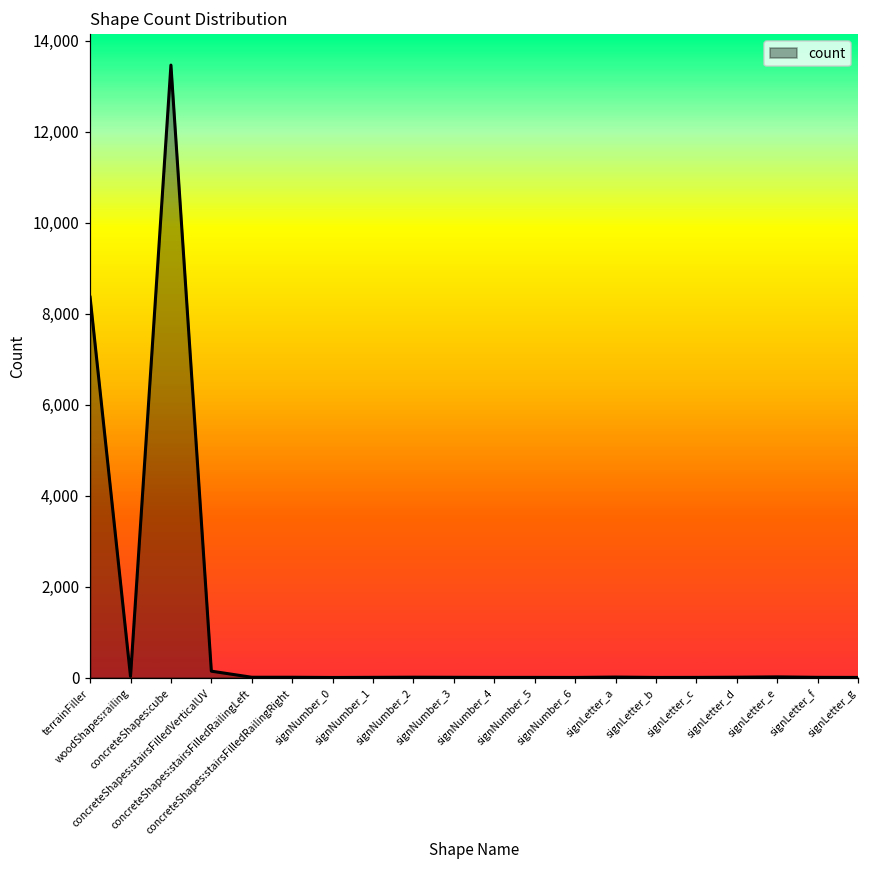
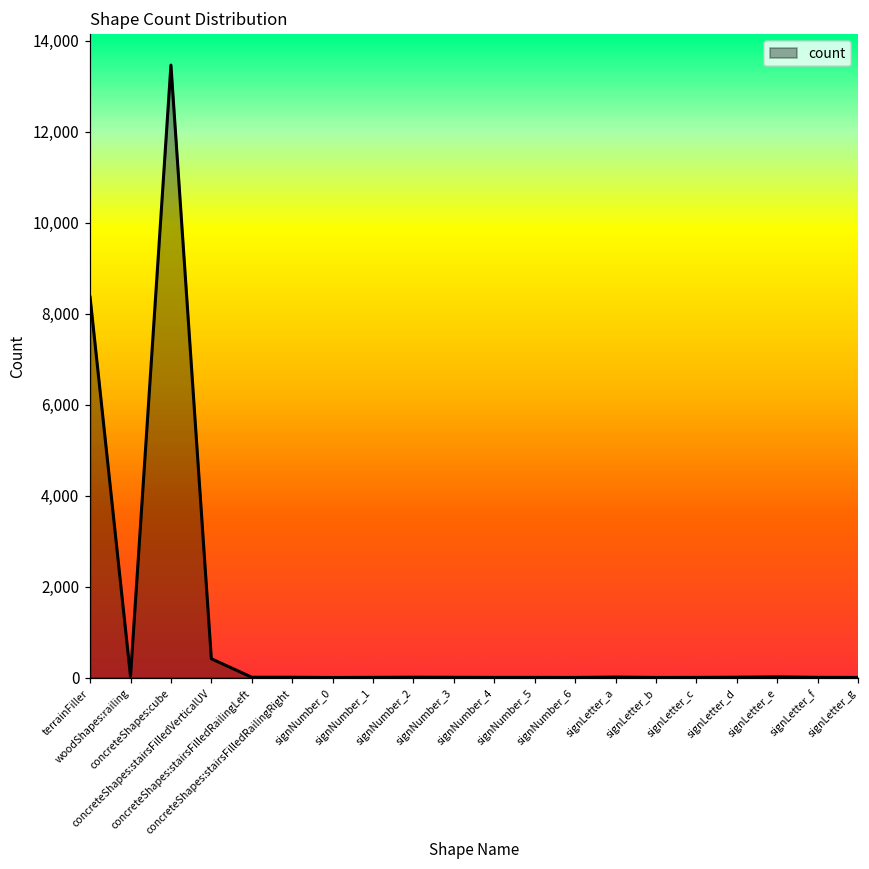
concreteShapes:stairsFilledVerticalUV: 100 -> 400
